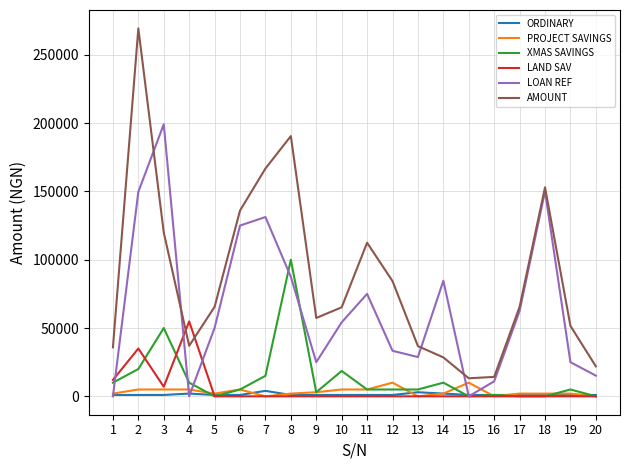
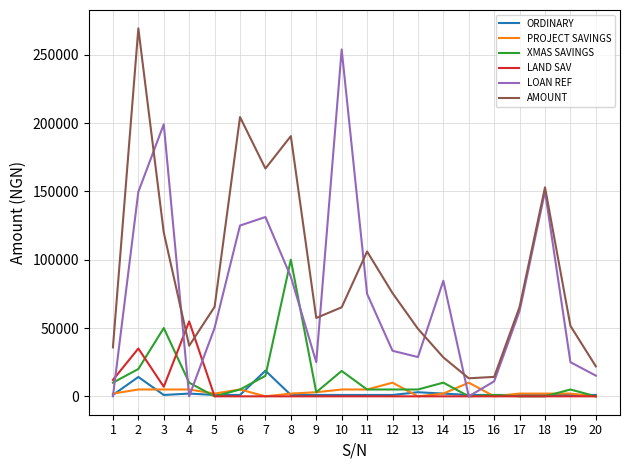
ORDINARY, 2: 1000 -> 14000
AMOUNT, 6: 136000 -> 204000
ORDINARY, 7: 4000 -> 19000
LOAN REF, 10: 54000 -> 254000
AMOUNT, 11: 112000 -> 106000
AMOUNT, 12: 84000 -> 76000
AMOUNT, 13: 37000 -> 49000
